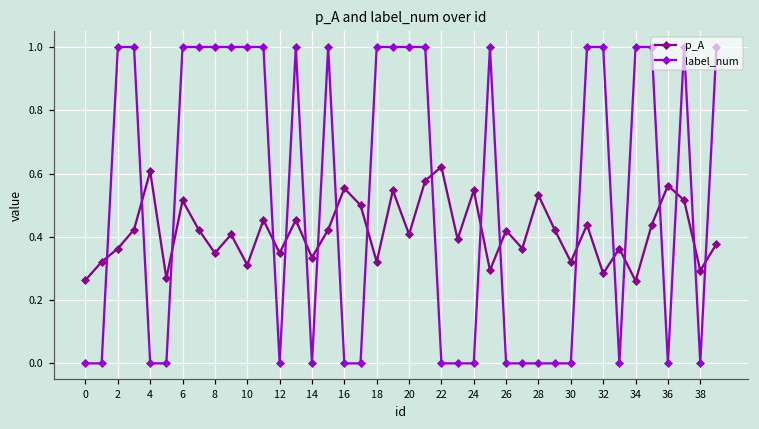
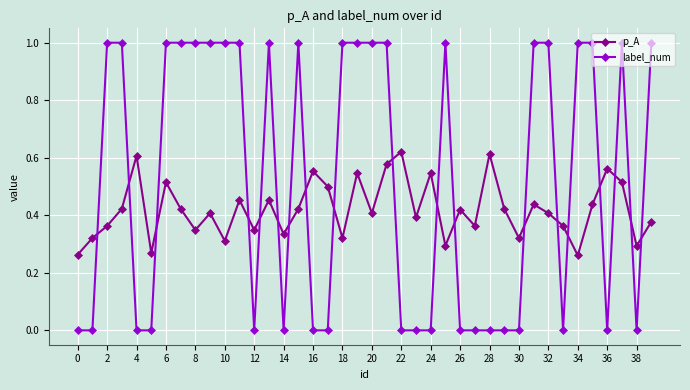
p_A, 28: 0.53 -> 0.61
p_A, 32: 0.28 -> 0.41
